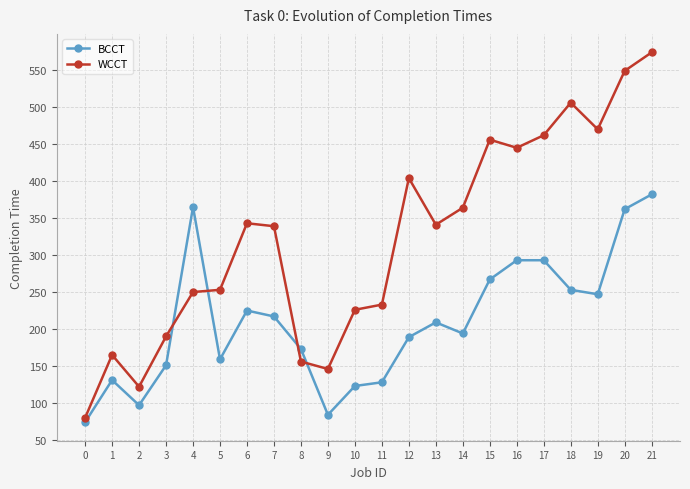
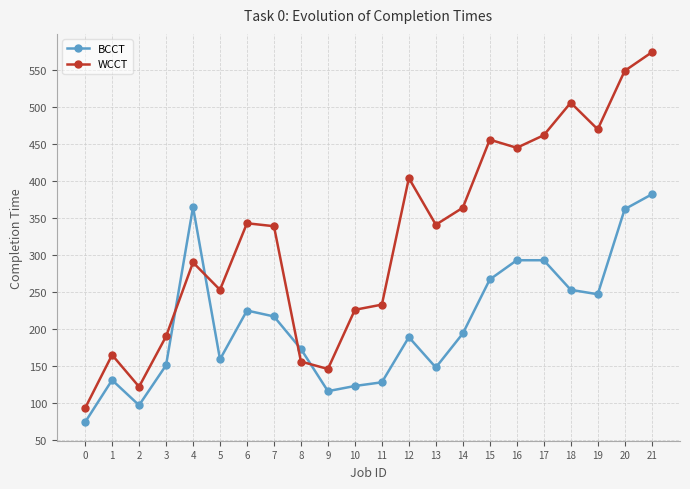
WCCT, 0: 80 -> 90
WCCT, 4: 250 -> 290
BCCT, 9: 80 -> 120
BCCT, 13: 210 -> 150
